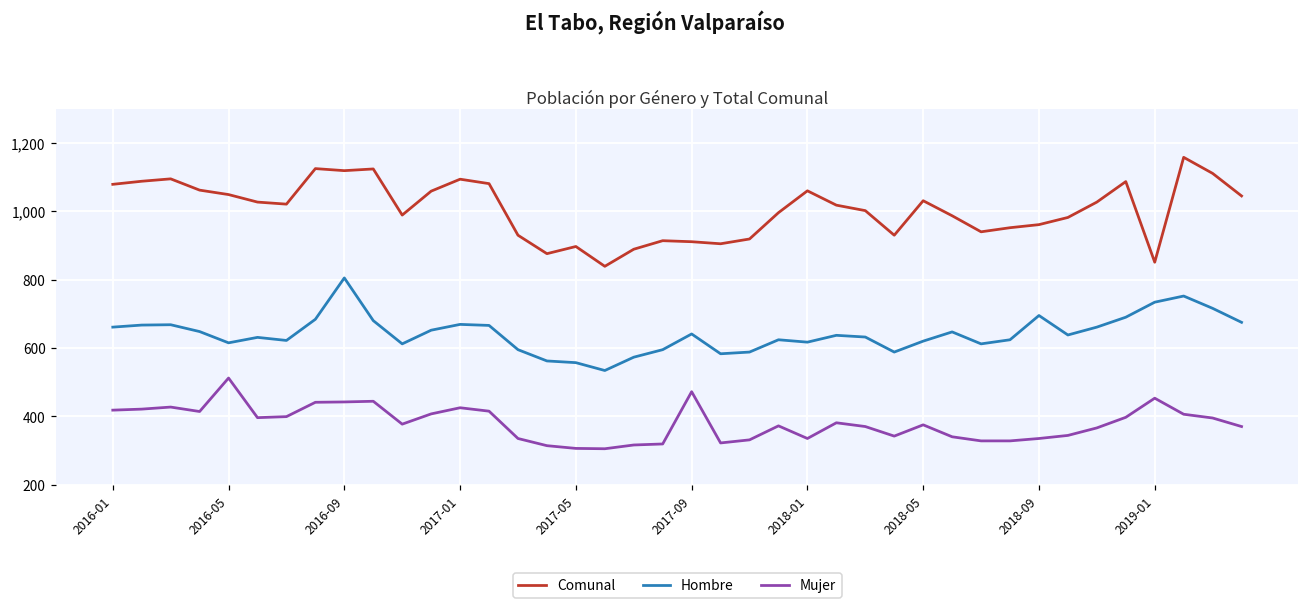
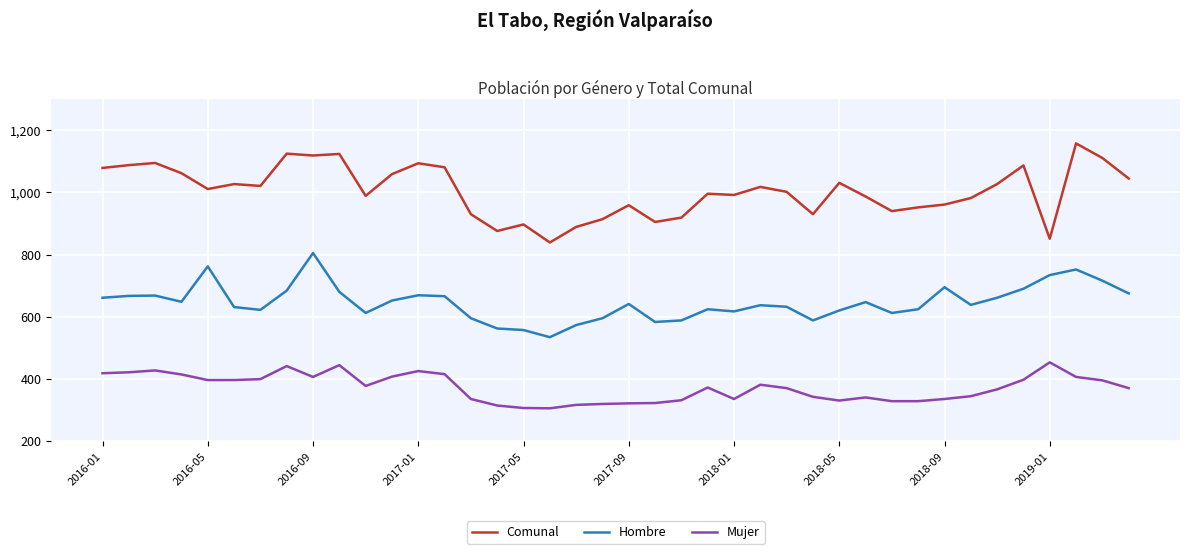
Comunal, 2016-05: 1,050 -> 1,010
Hombre, 2016-05: 620 -> 760
Mujer, 2016-05: 510 -> 400
Mujer, 2016-09: 440 -> 410
Comunal, 2017-09: 910 -> 960
Mujer, 2017-09: 470 -> 320
Comunal, 2018-01: 1,060 -> 990
Mujer, 2018-05: 380 -> 330
